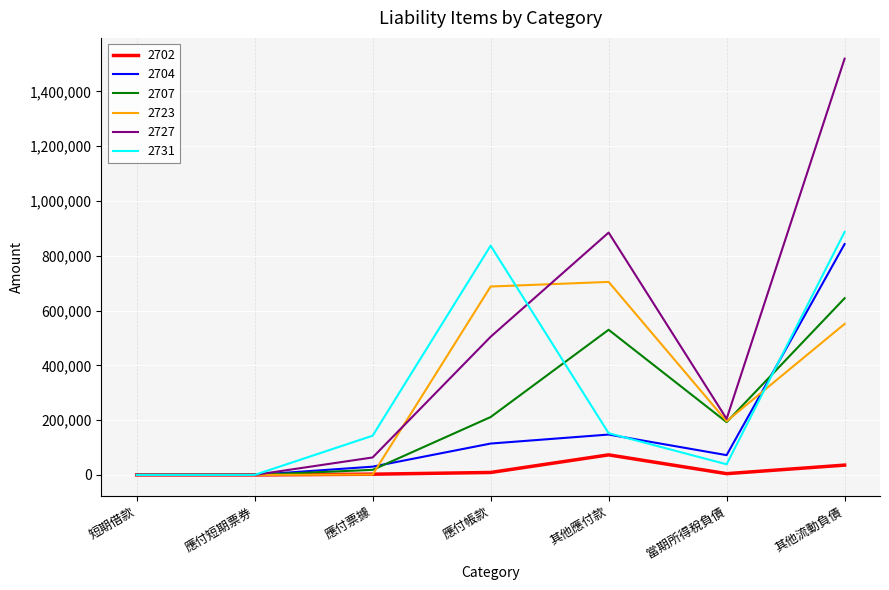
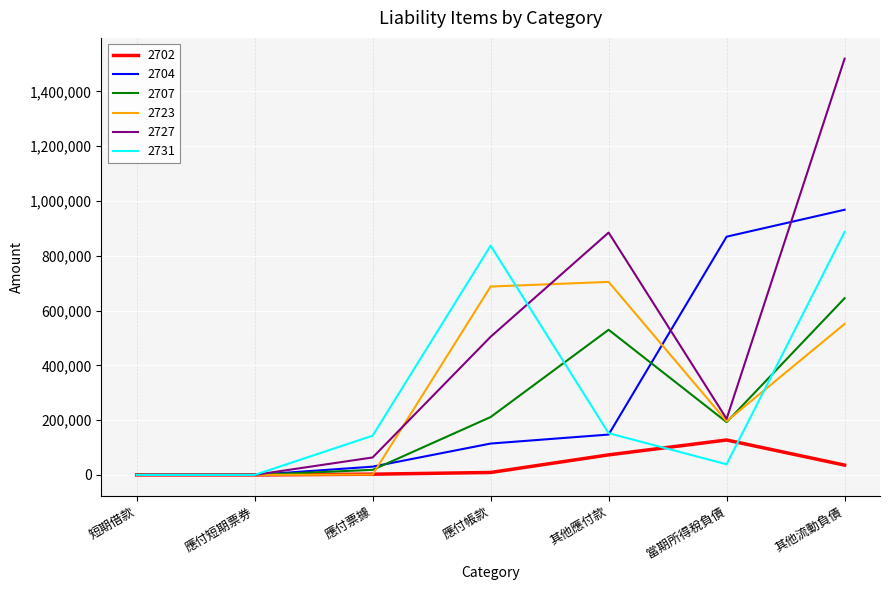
2702, 當期所得稅負債: 0 -> 130,000
2704, 當期所得稅負債: 70,000 -> 870,000
2704, 其他流動負債: 840,000 -> 970,000
